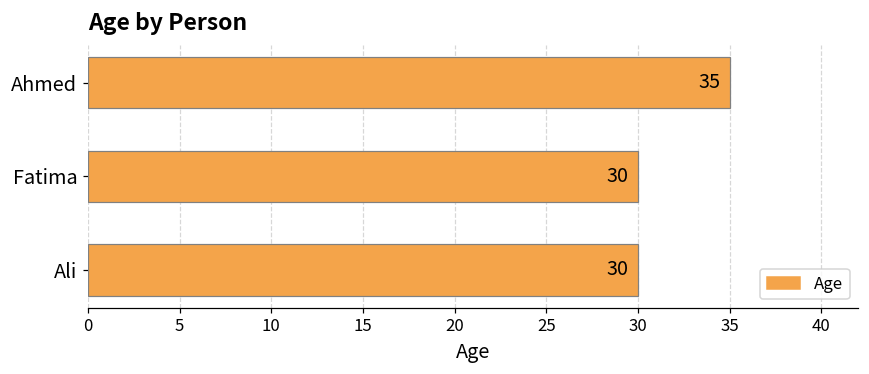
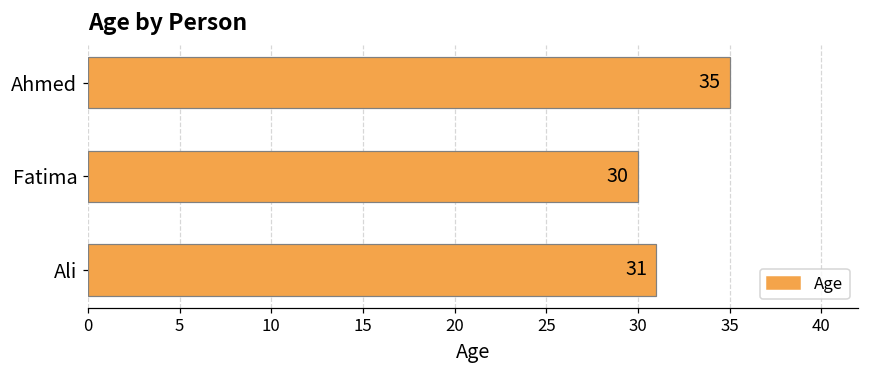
Ali: 30 -> 31
